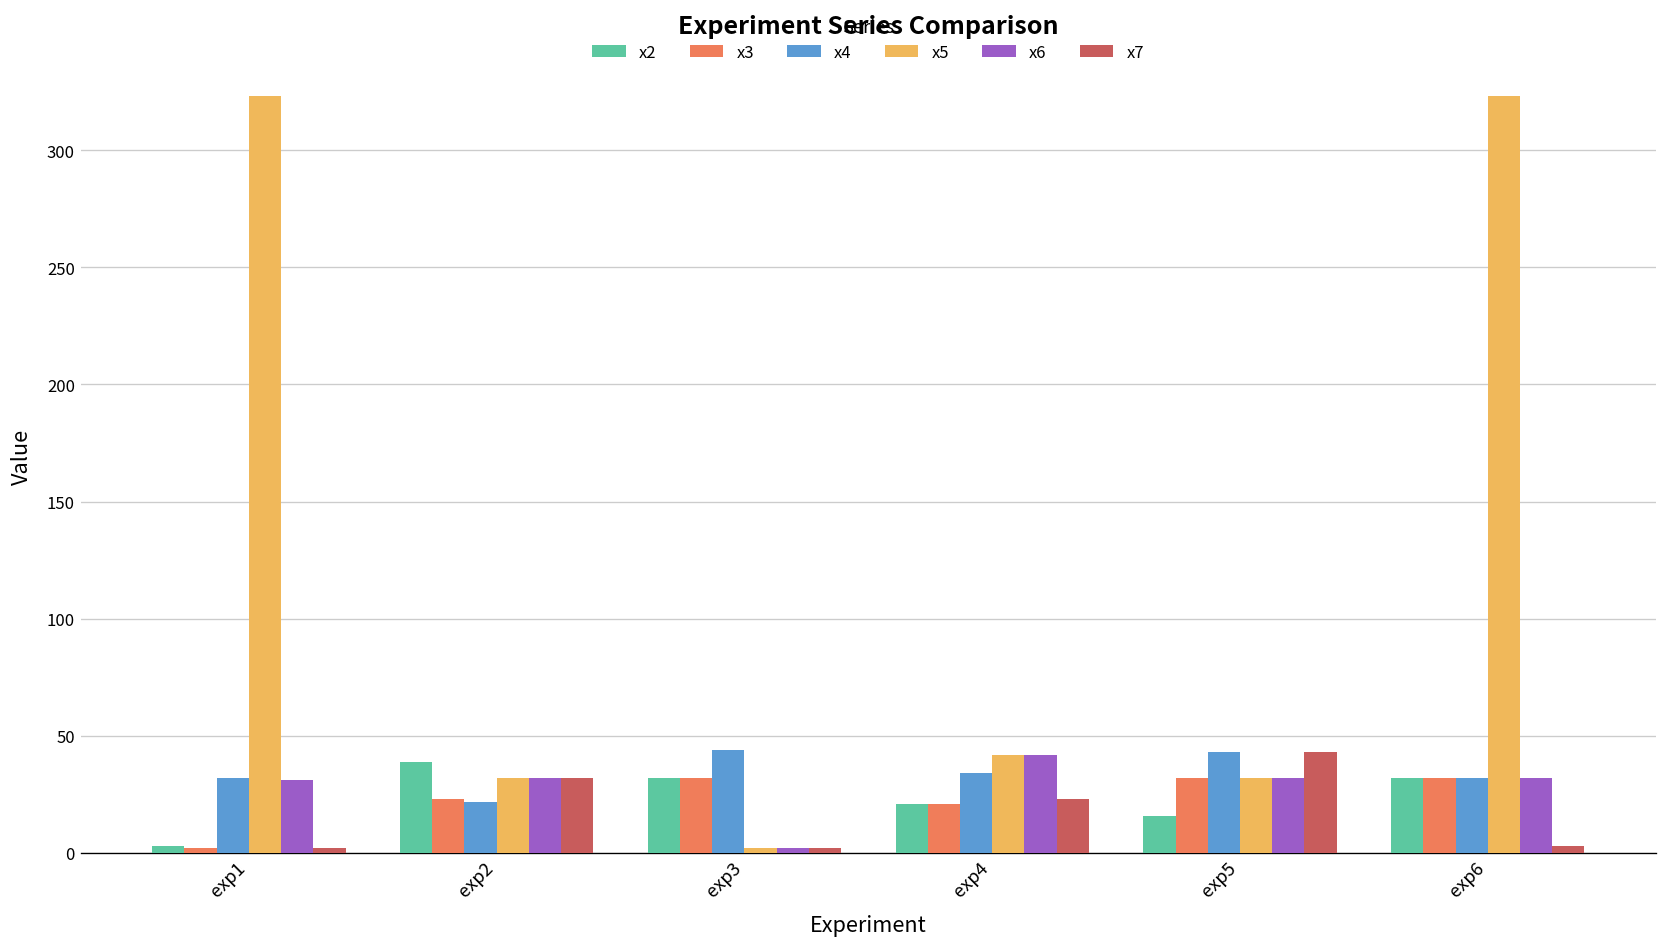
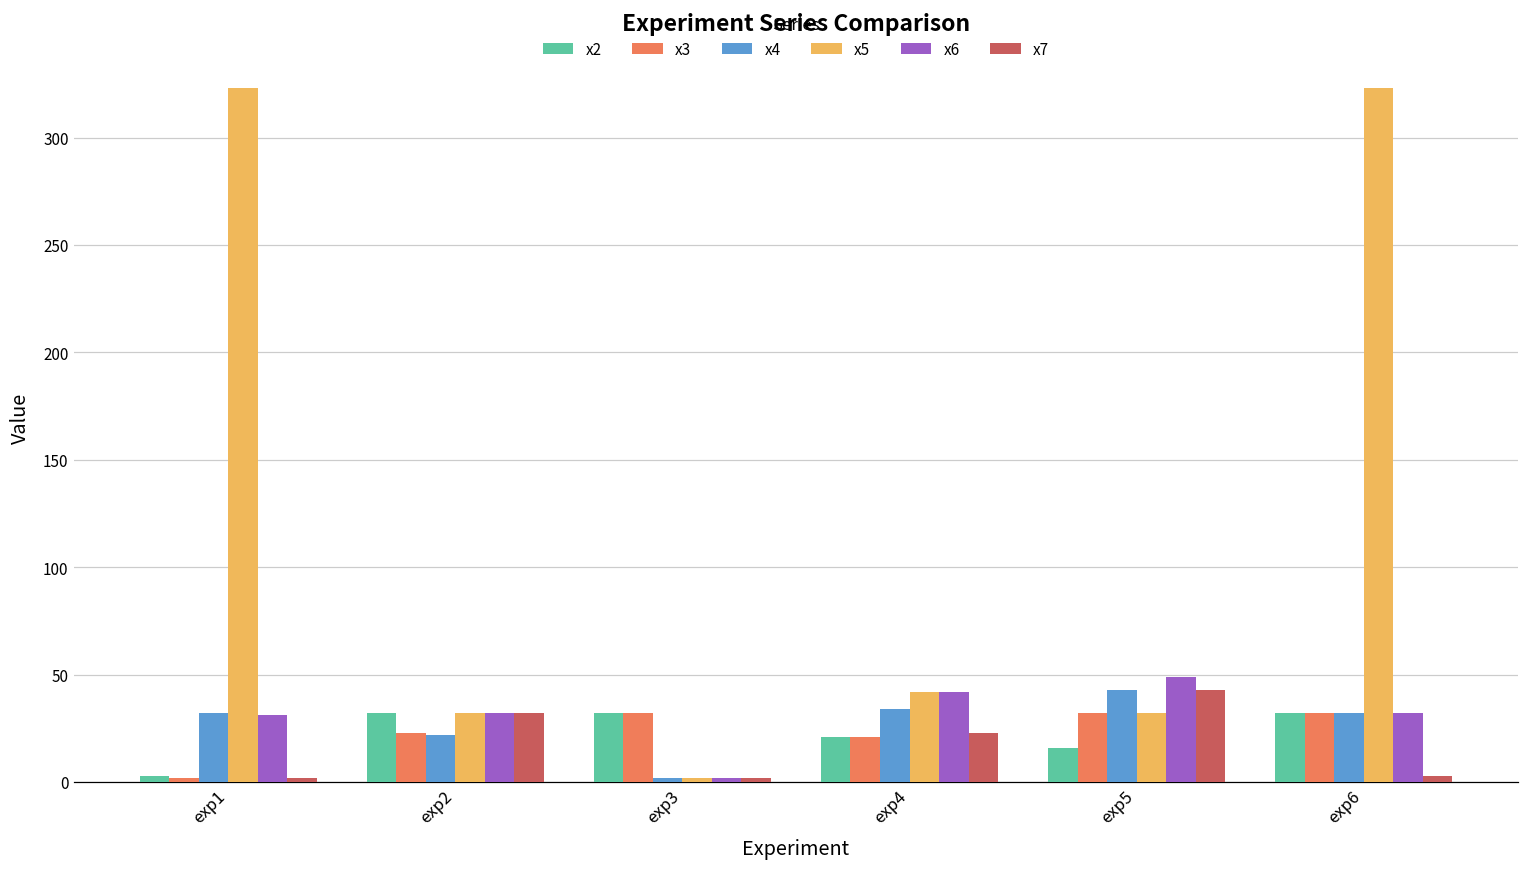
x2, exp2: 39 -> 32
x4, exp3: 44 -> 2
x6, exp5: 32 -> 49
